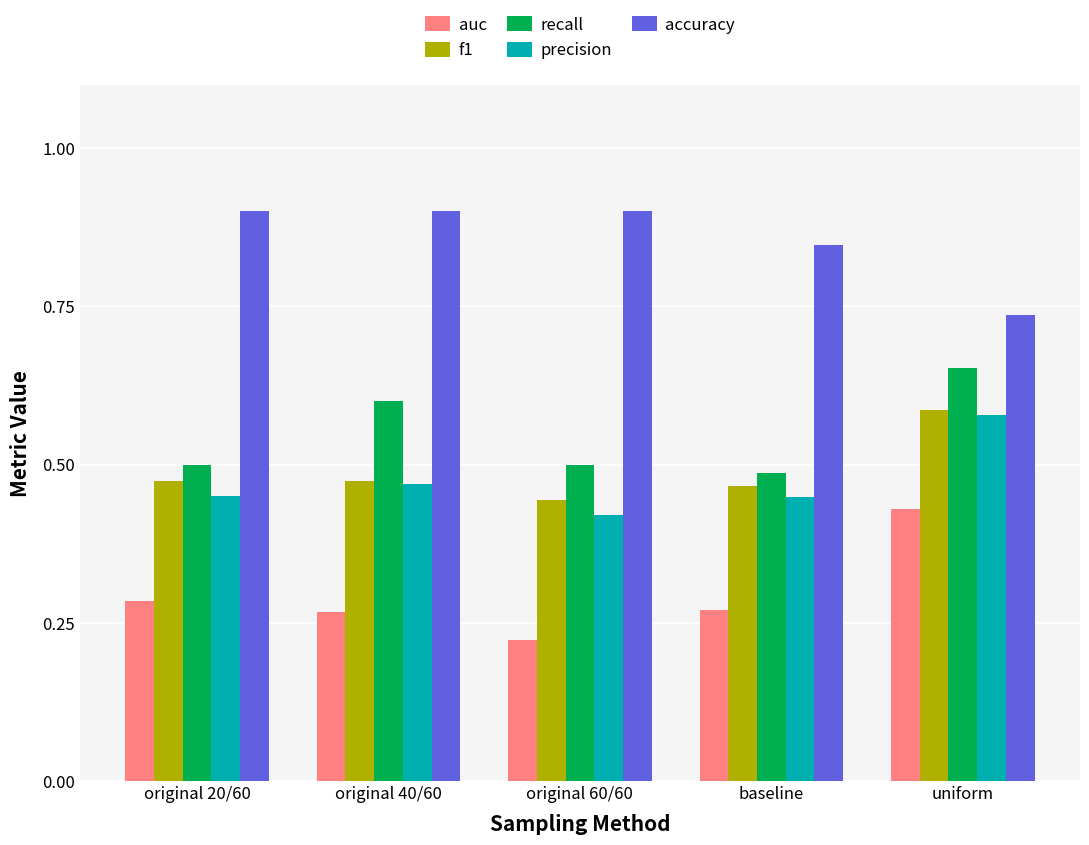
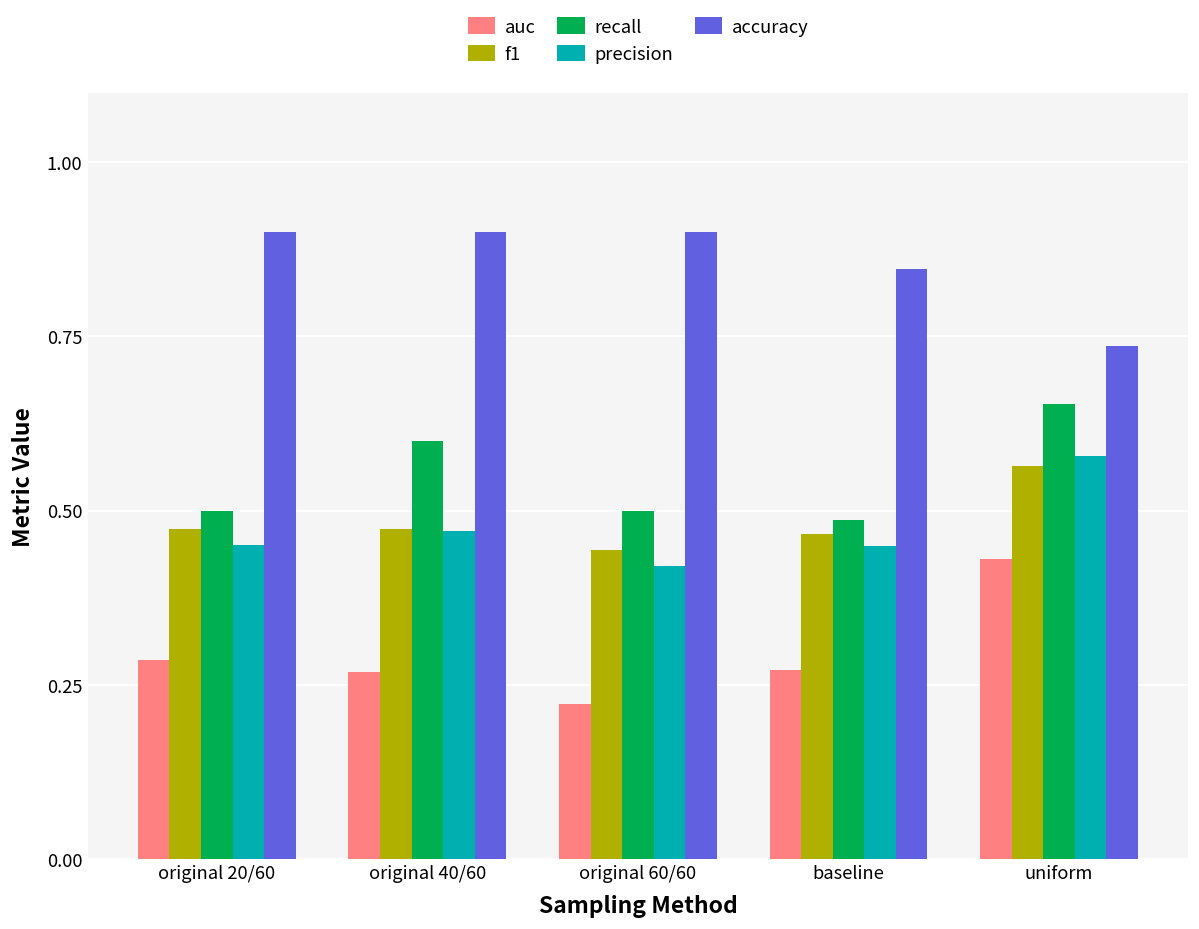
f1, uniform: 0.59 -> 0.56
